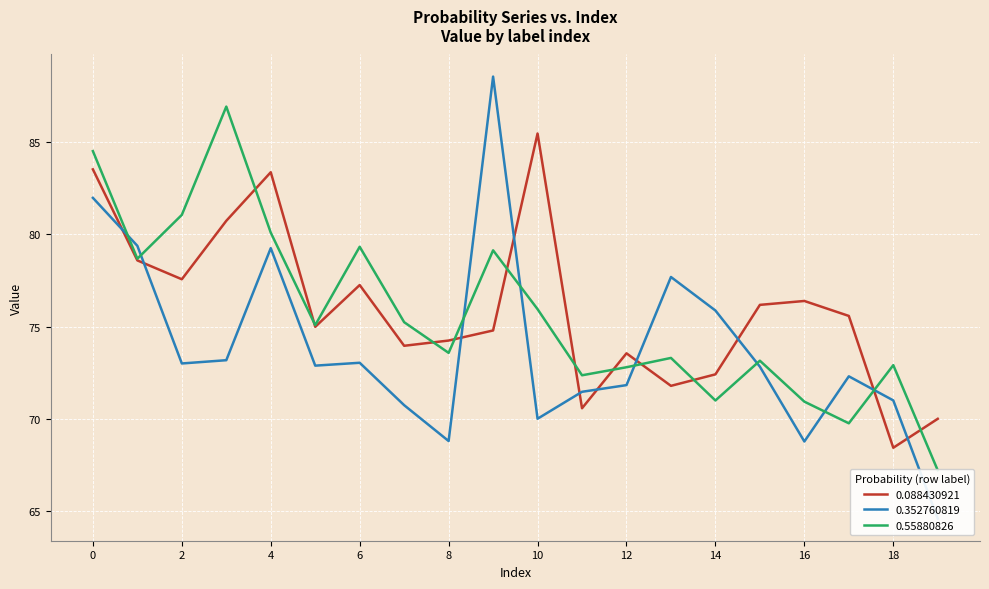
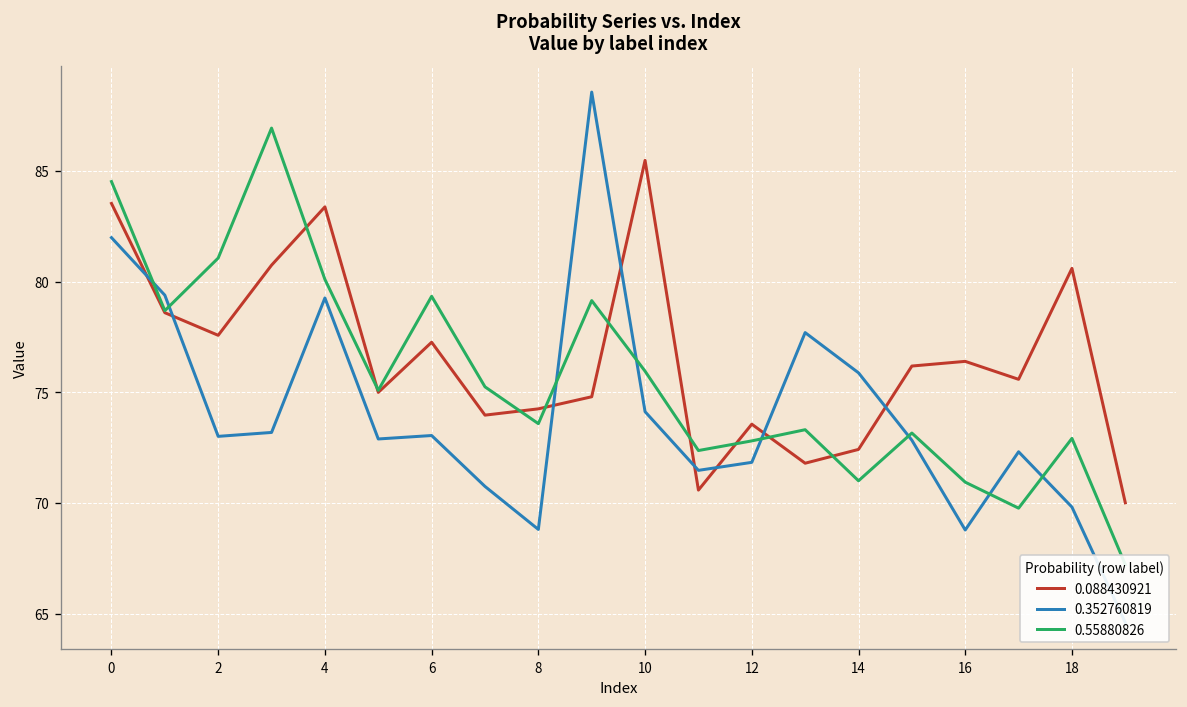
0.352760819, 10: 70.0 -> 74.1
0.088430921, 18: 68.4 -> 80.6
0.352760819, 18: 71.0 -> 69.8
